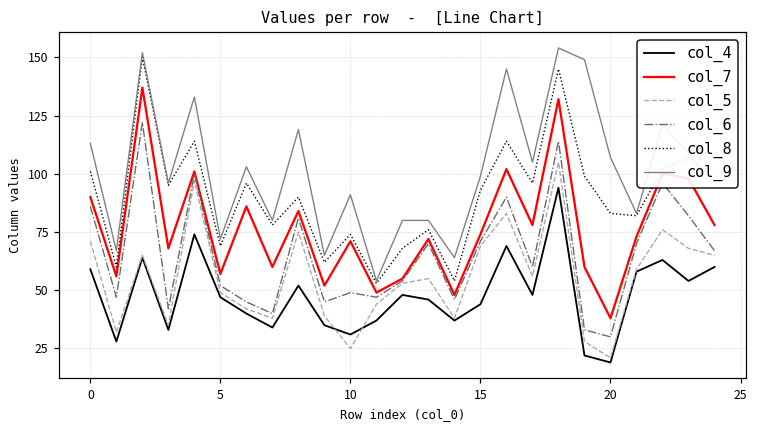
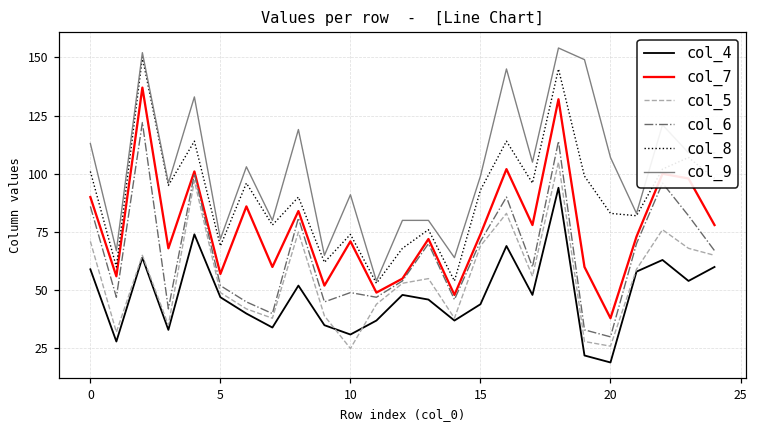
col_5, 20: 21 -> 26
